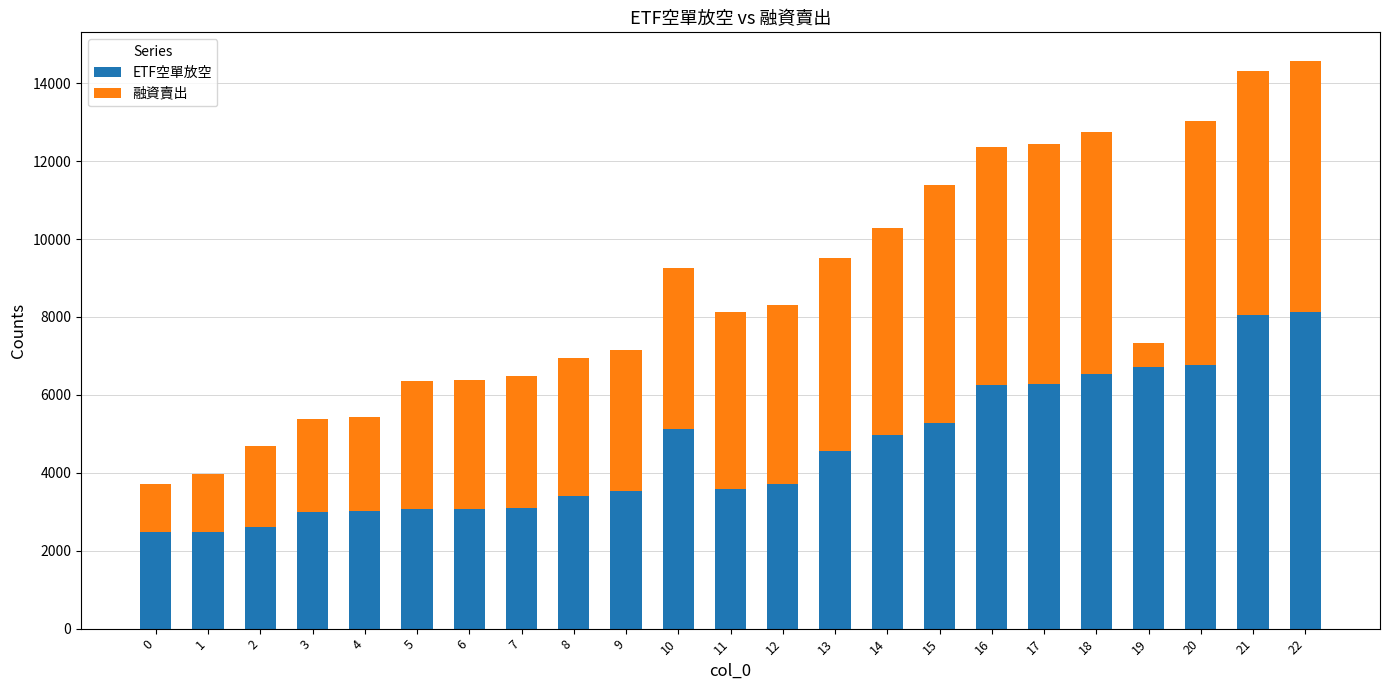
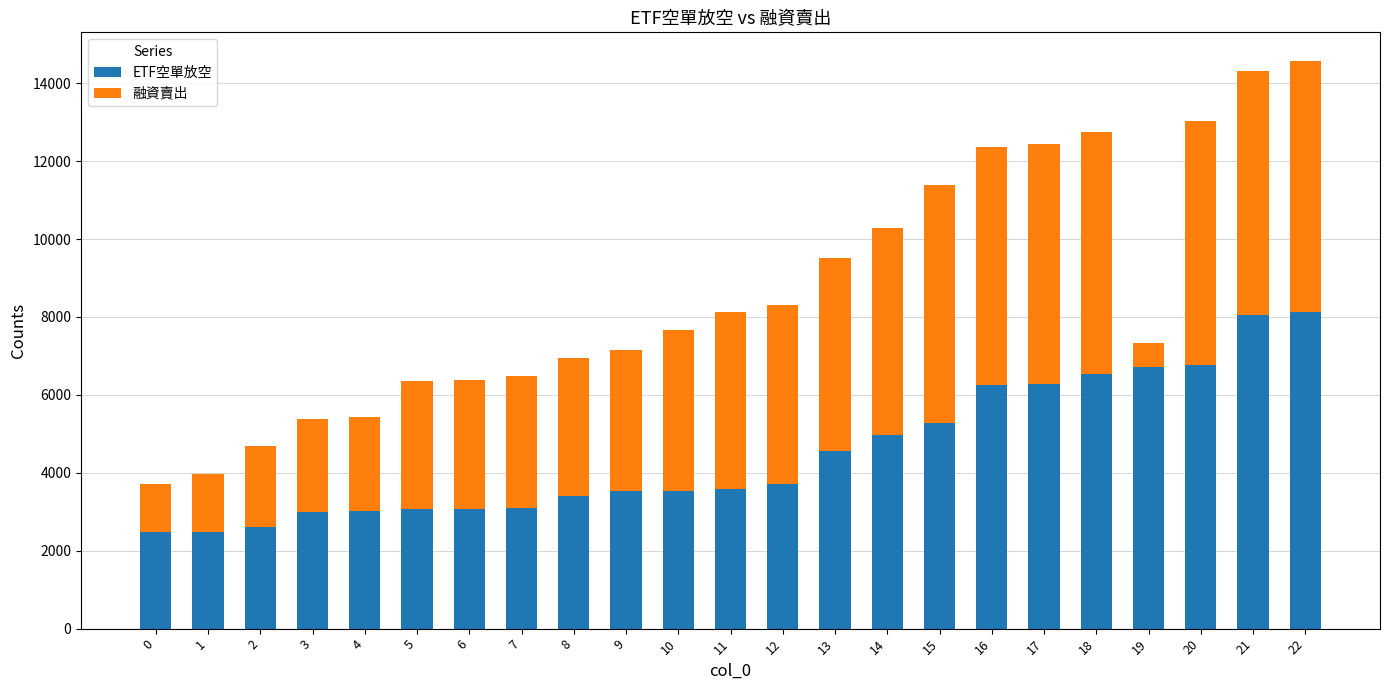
ETF空單放空, 10: 5100 -> 3500
